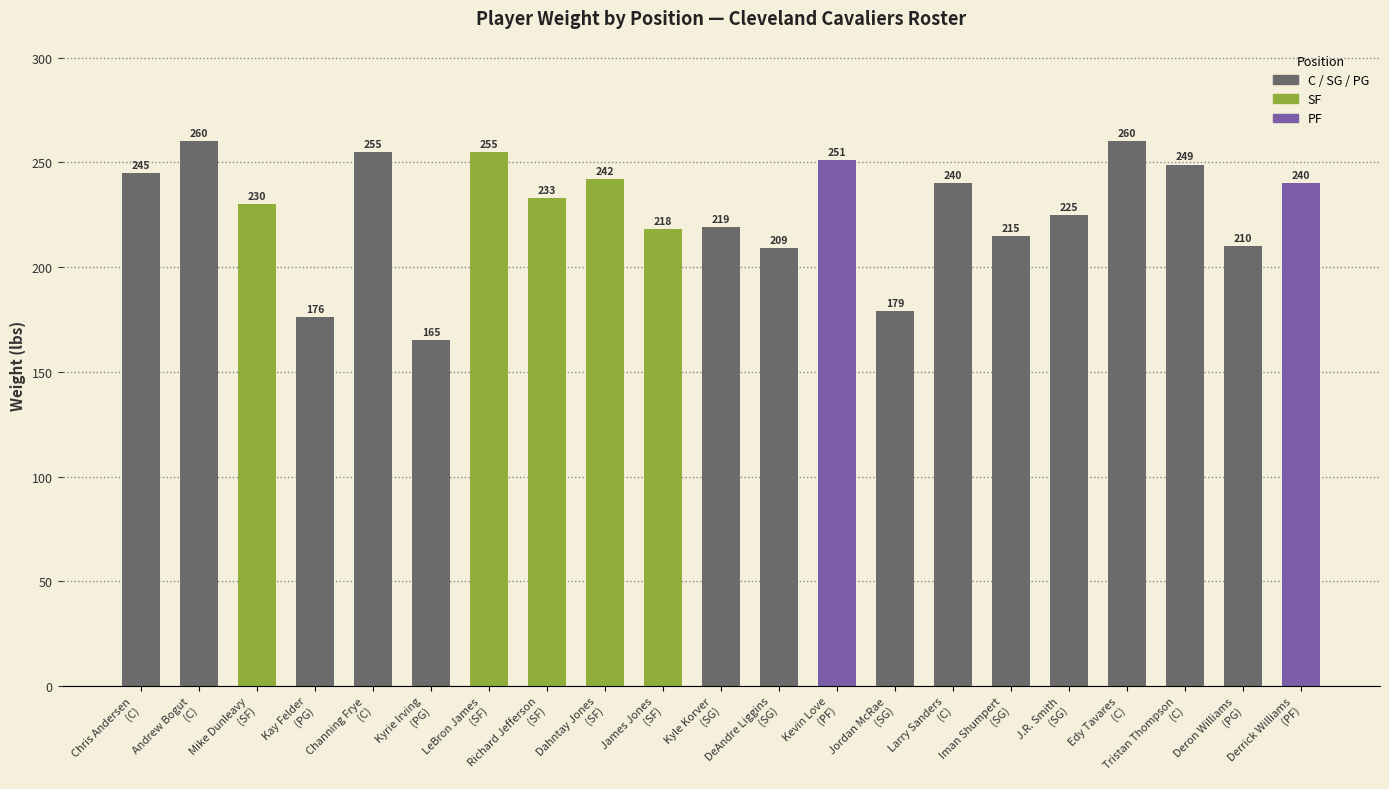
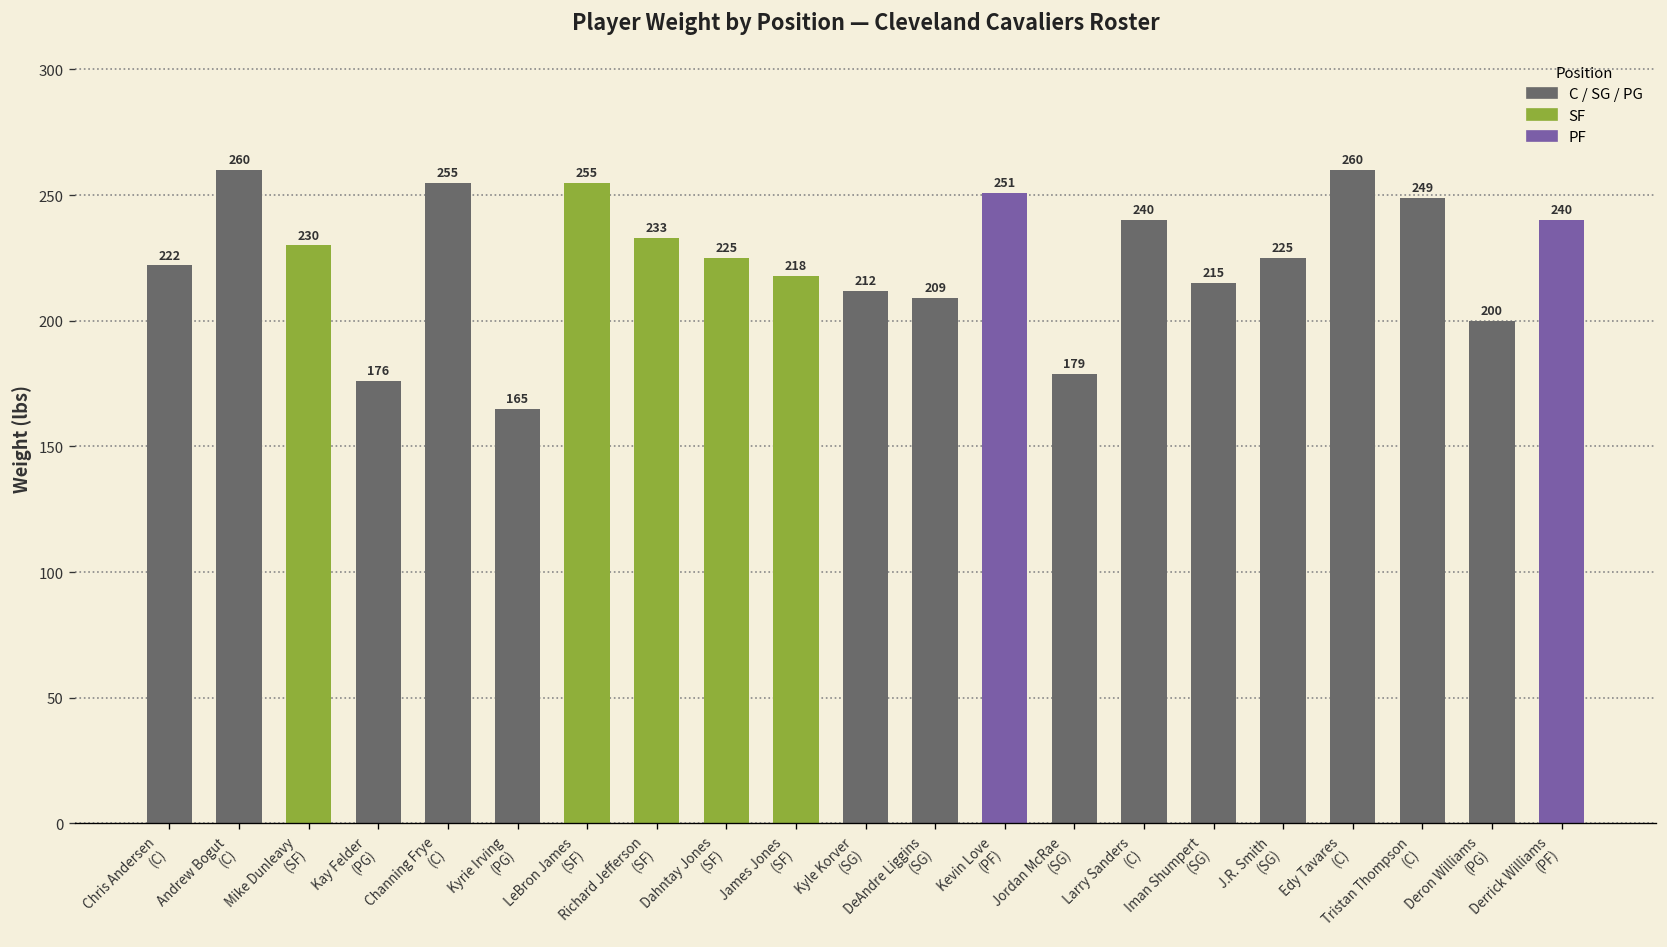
Chris Andersen (C): 245 -> 222
Dahntay Jones (SF): 242 -> 225
Kyle Korver (SG): 219 -> 212
Deron Williams (PG): 210 -> 200
